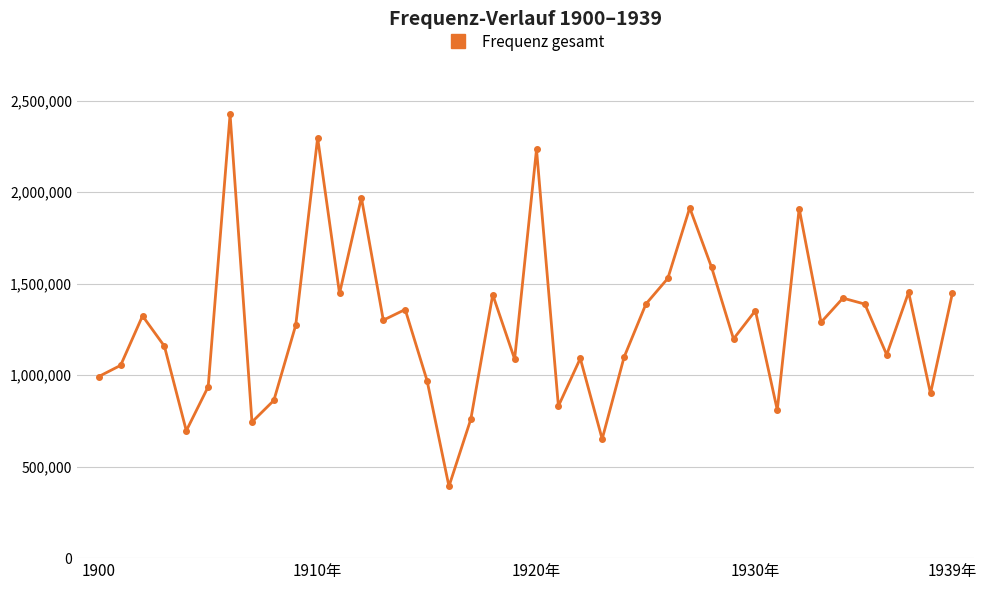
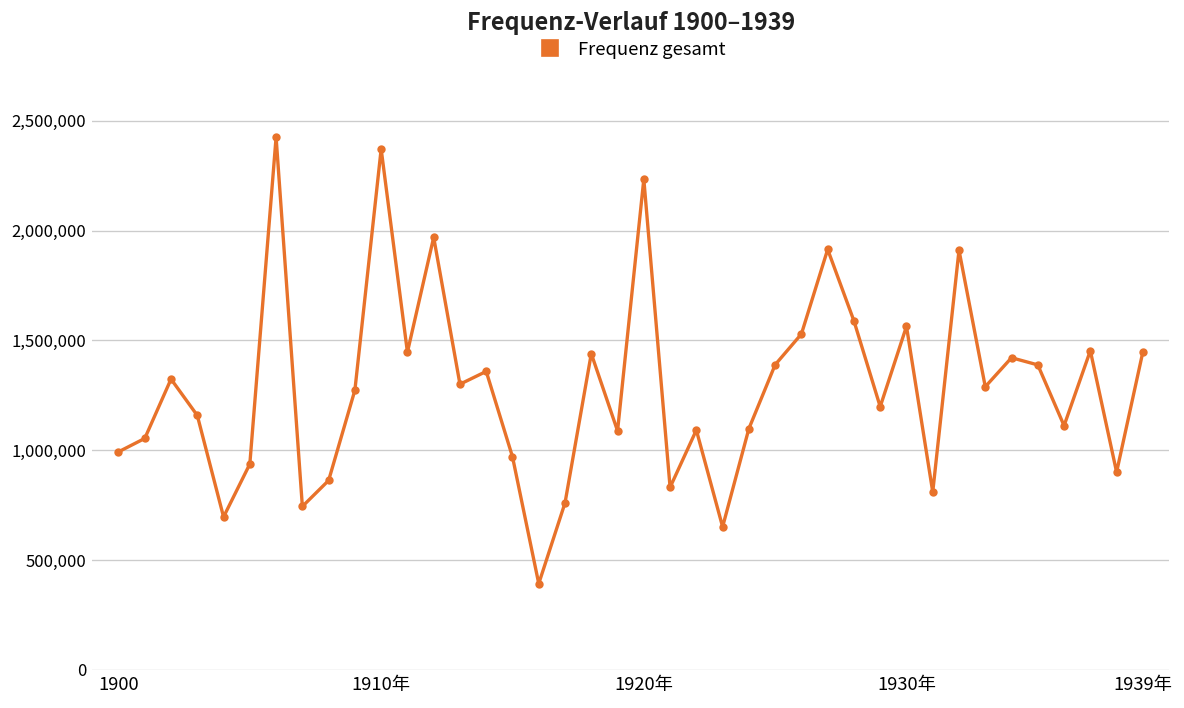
1910年: 2,300,000 -> 2,370,000
1930年: 1,350,000 -> 1,560,000
